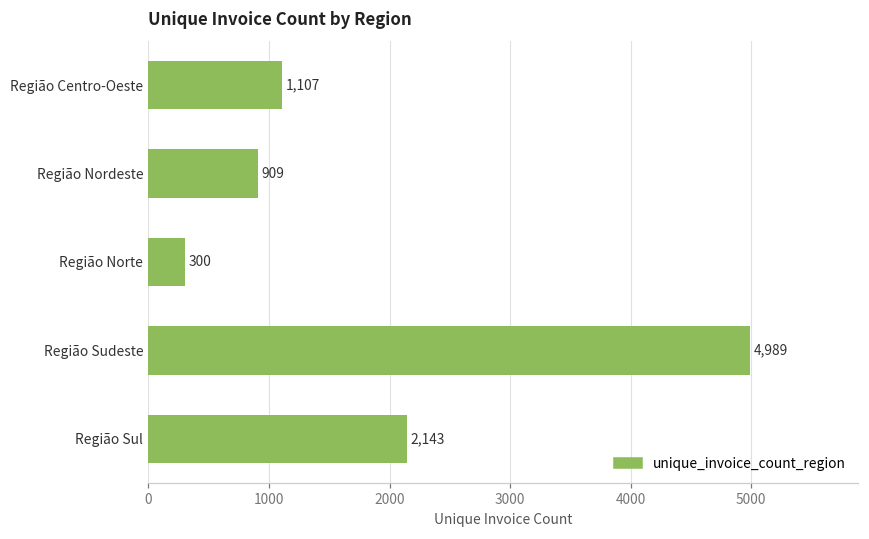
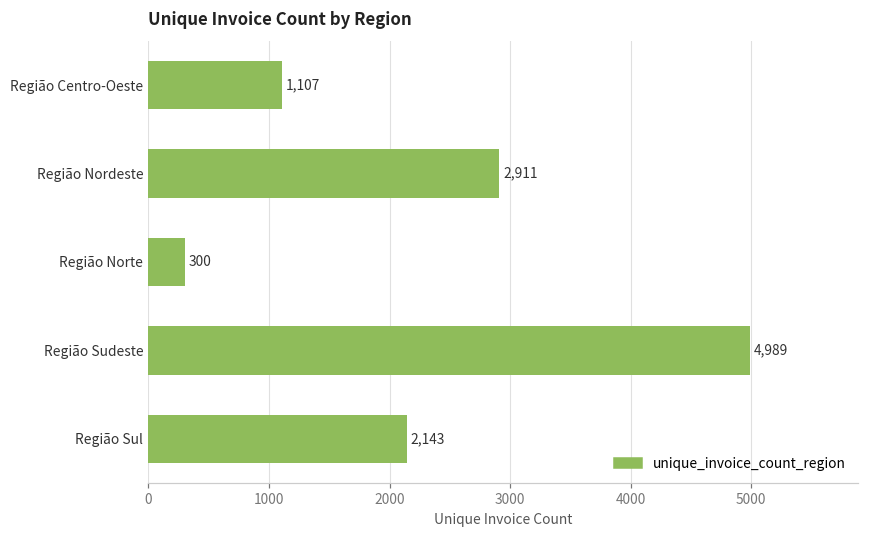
Região Nordeste: 909 -> 2,911
